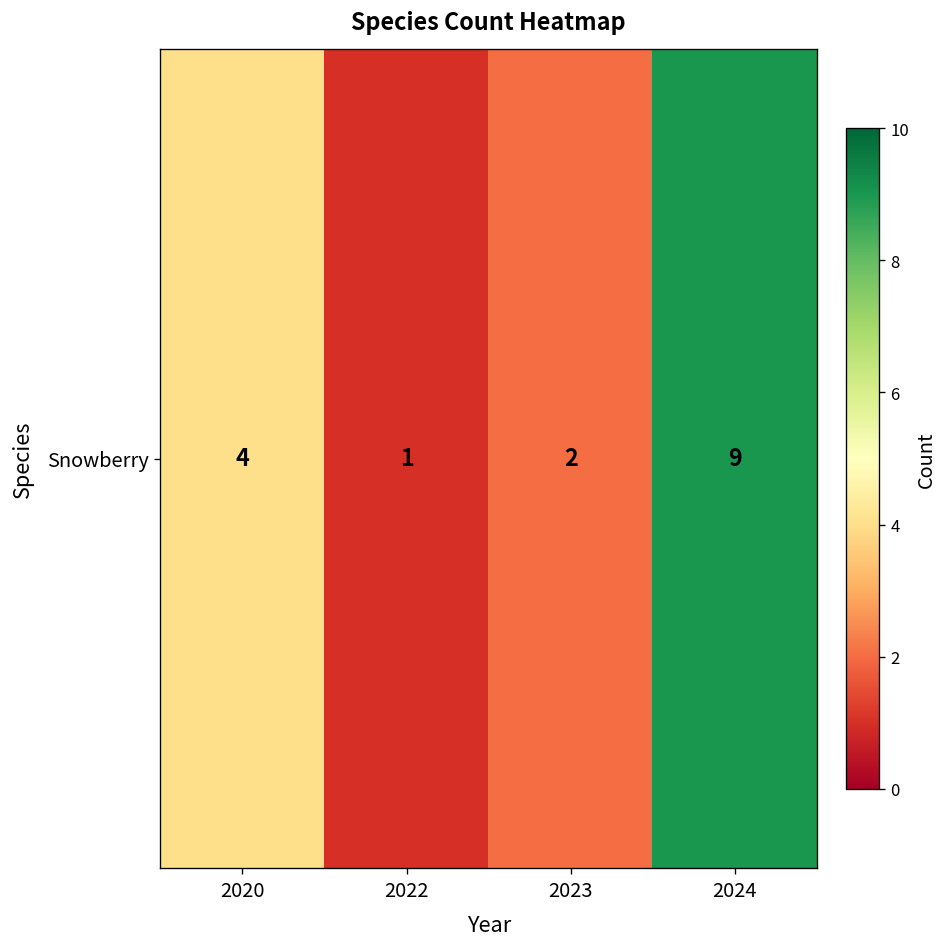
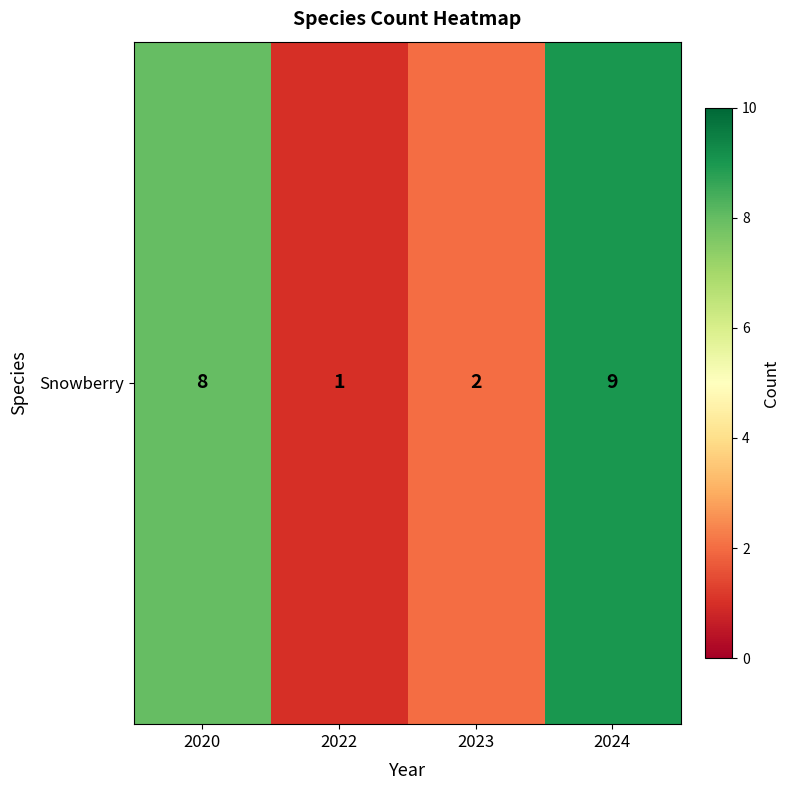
Snowberry, 2020: 4 -> 8
